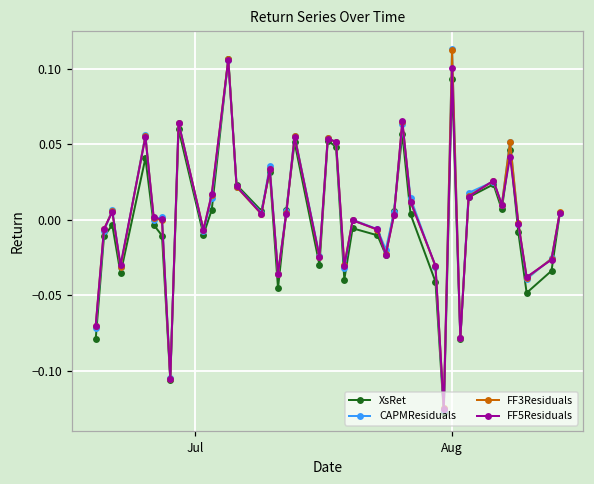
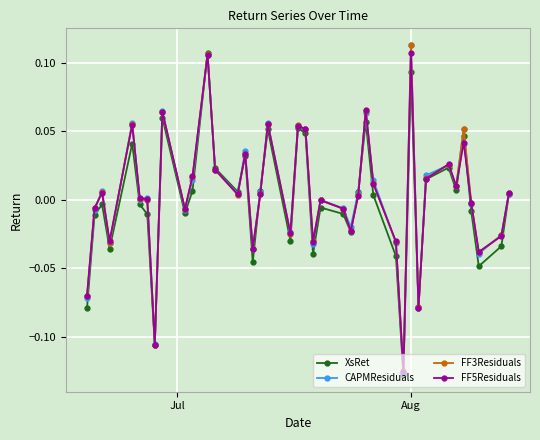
FF5Residuals, Aug: 0.101 -> 0.107
